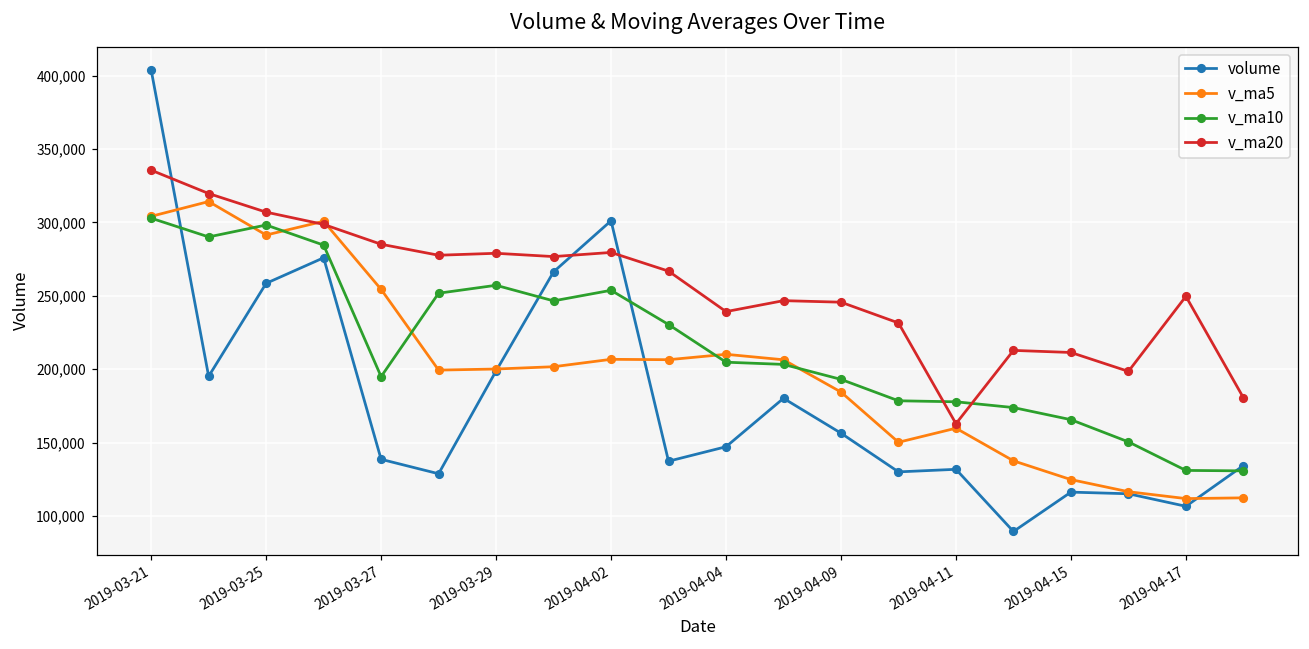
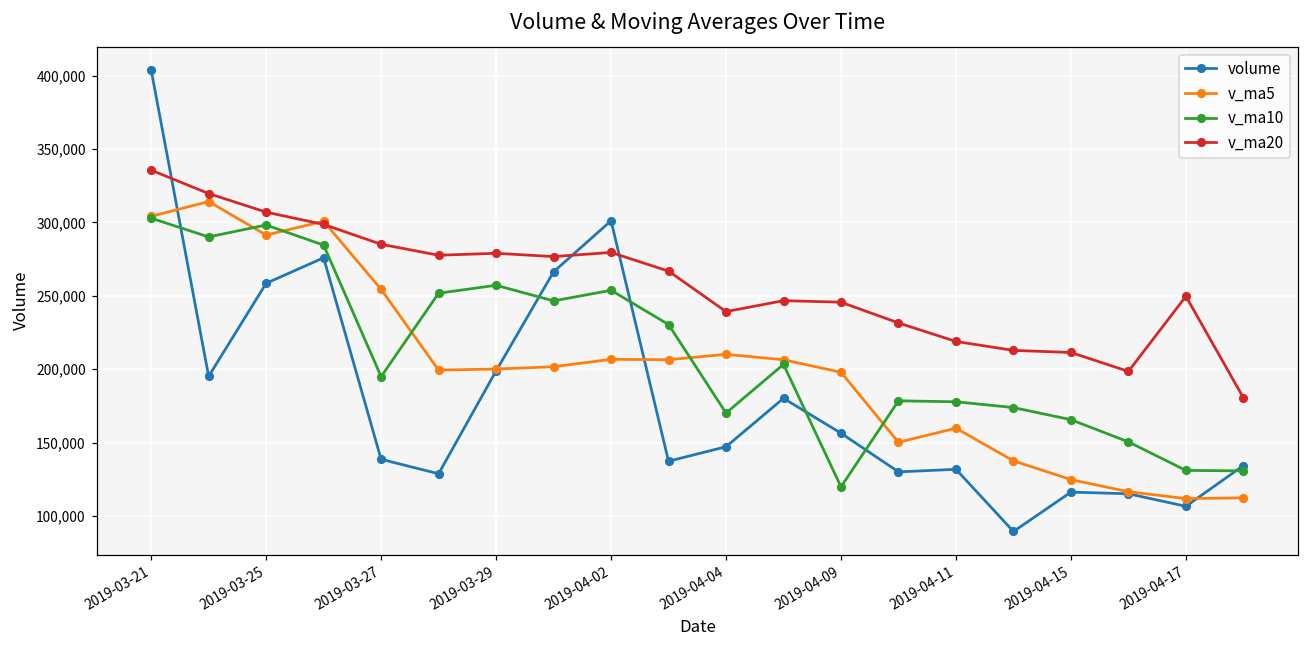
v_ma10, 2019-04-04: 205,000 -> 170,000
v_ma5, 2019-04-09: 184,000 -> 198,000
v_ma10, 2019-04-09: 193,000 -> 120,000
v_ma20, 2019-04-11: 163,000 -> 219,000
